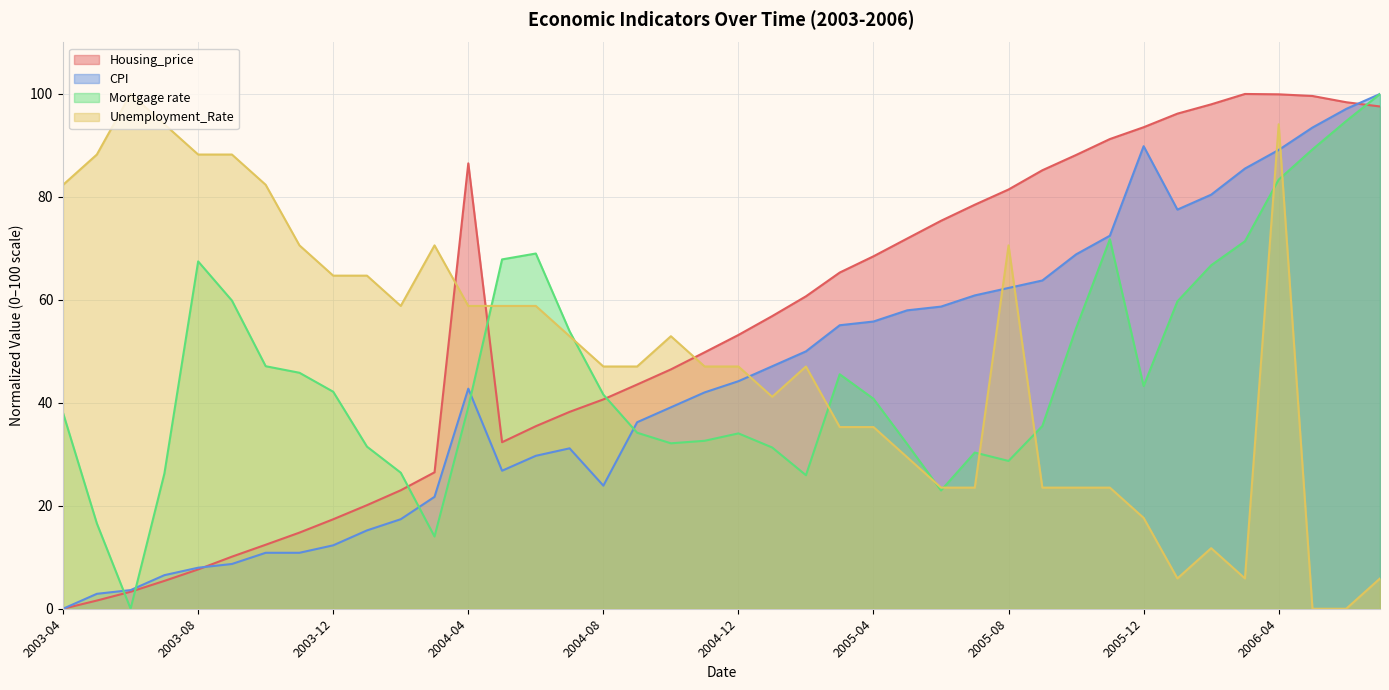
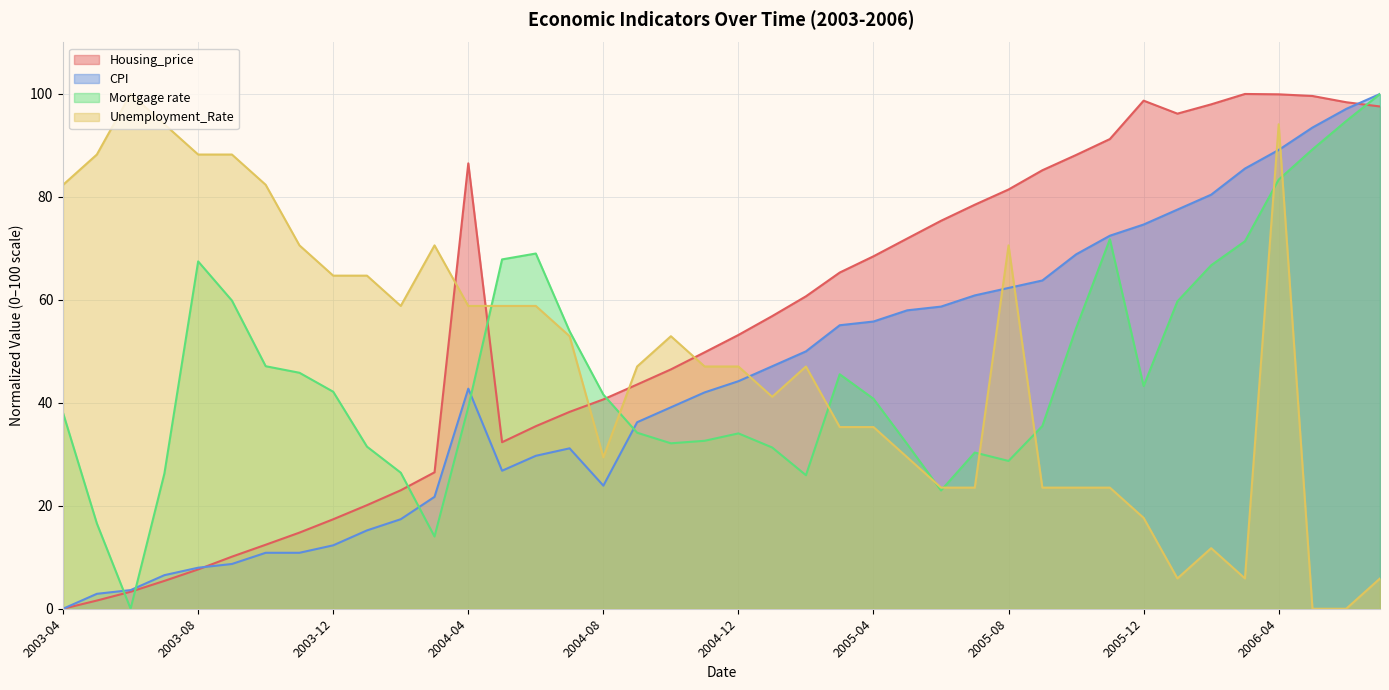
Unemployment_Rate, 2004-08: 47 -> 29
Housing_price, 2005-12: 94 -> 99
CPI, 2005-12: 90 -> 75
